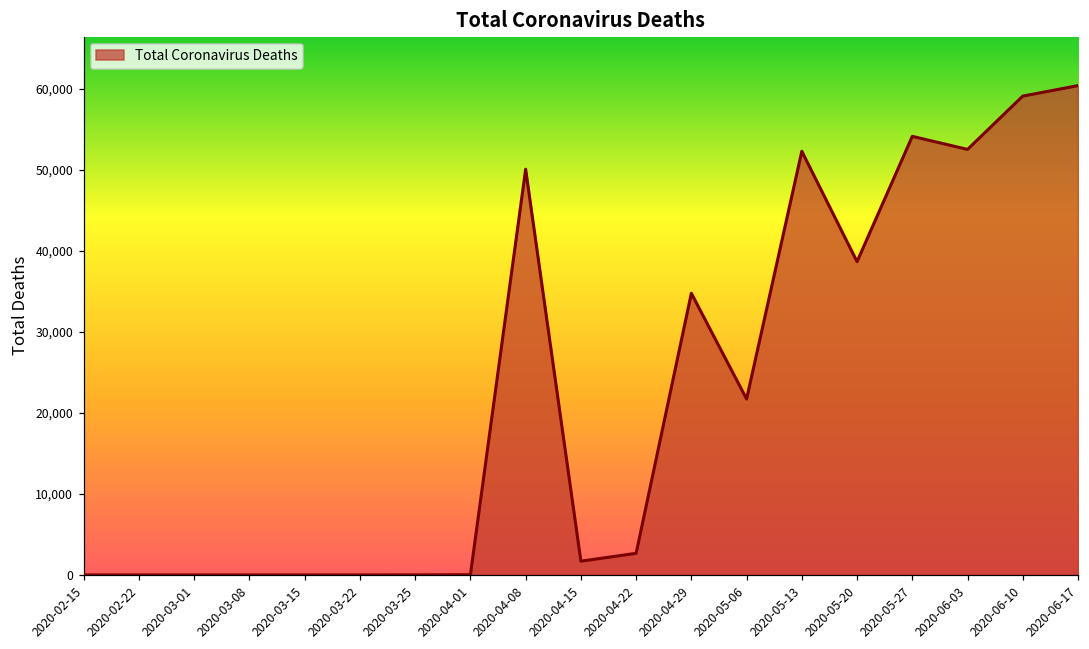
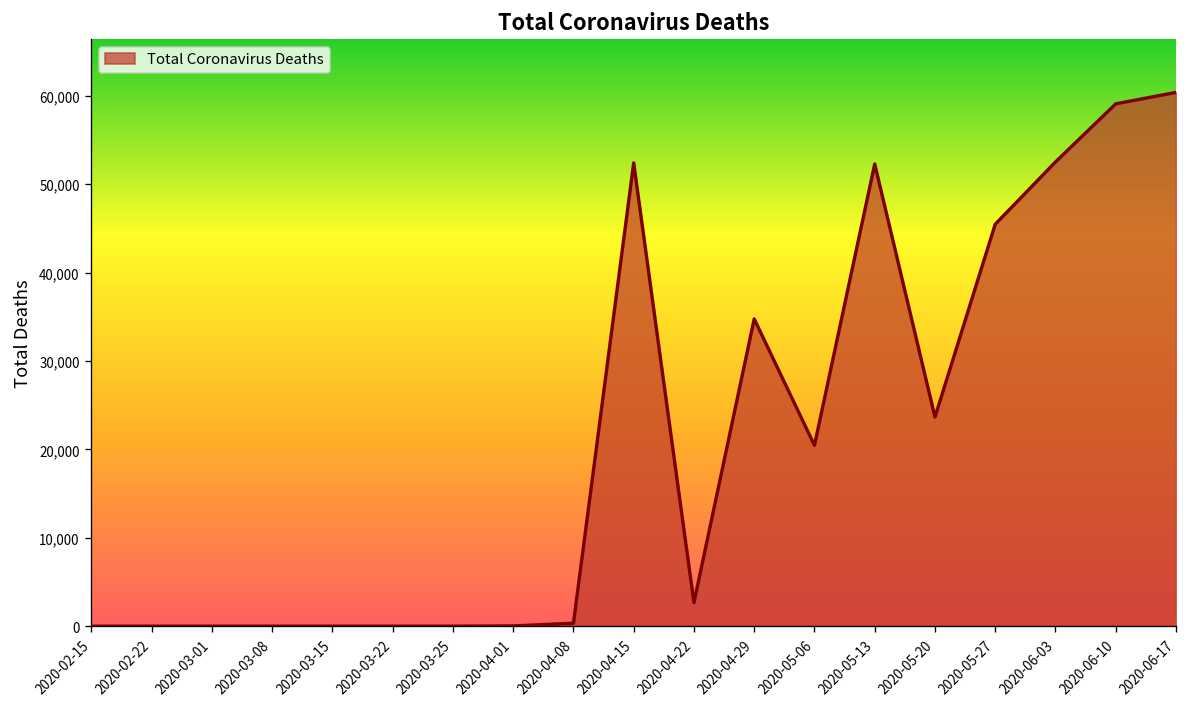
2020-04-08: 50,000 -> 0
2020-04-15: 2,000 -> 52,000
2020-05-06: 22,000 -> 20,000
2020-05-20: 39,000 -> 24,000
2020-05-27: 54,000 -> 45,000
